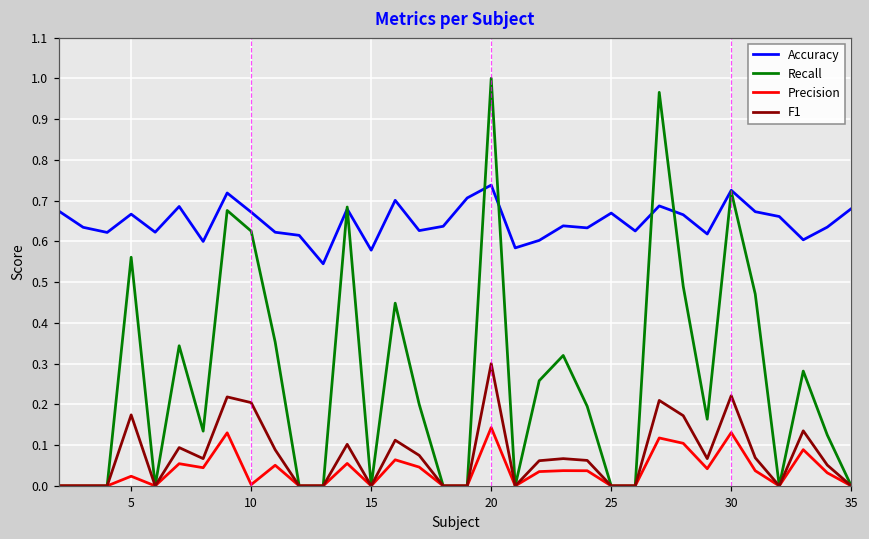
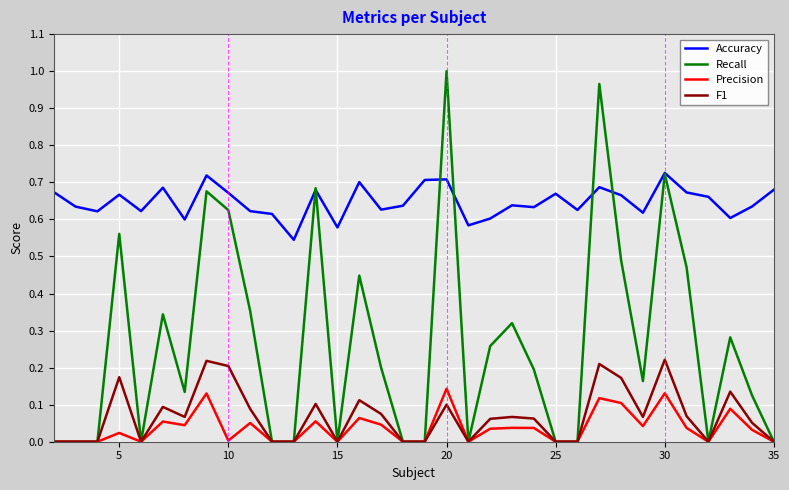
Accuracy, 20: 0.74 -> 0.71
F1, 20: 0.3 -> 0.1
